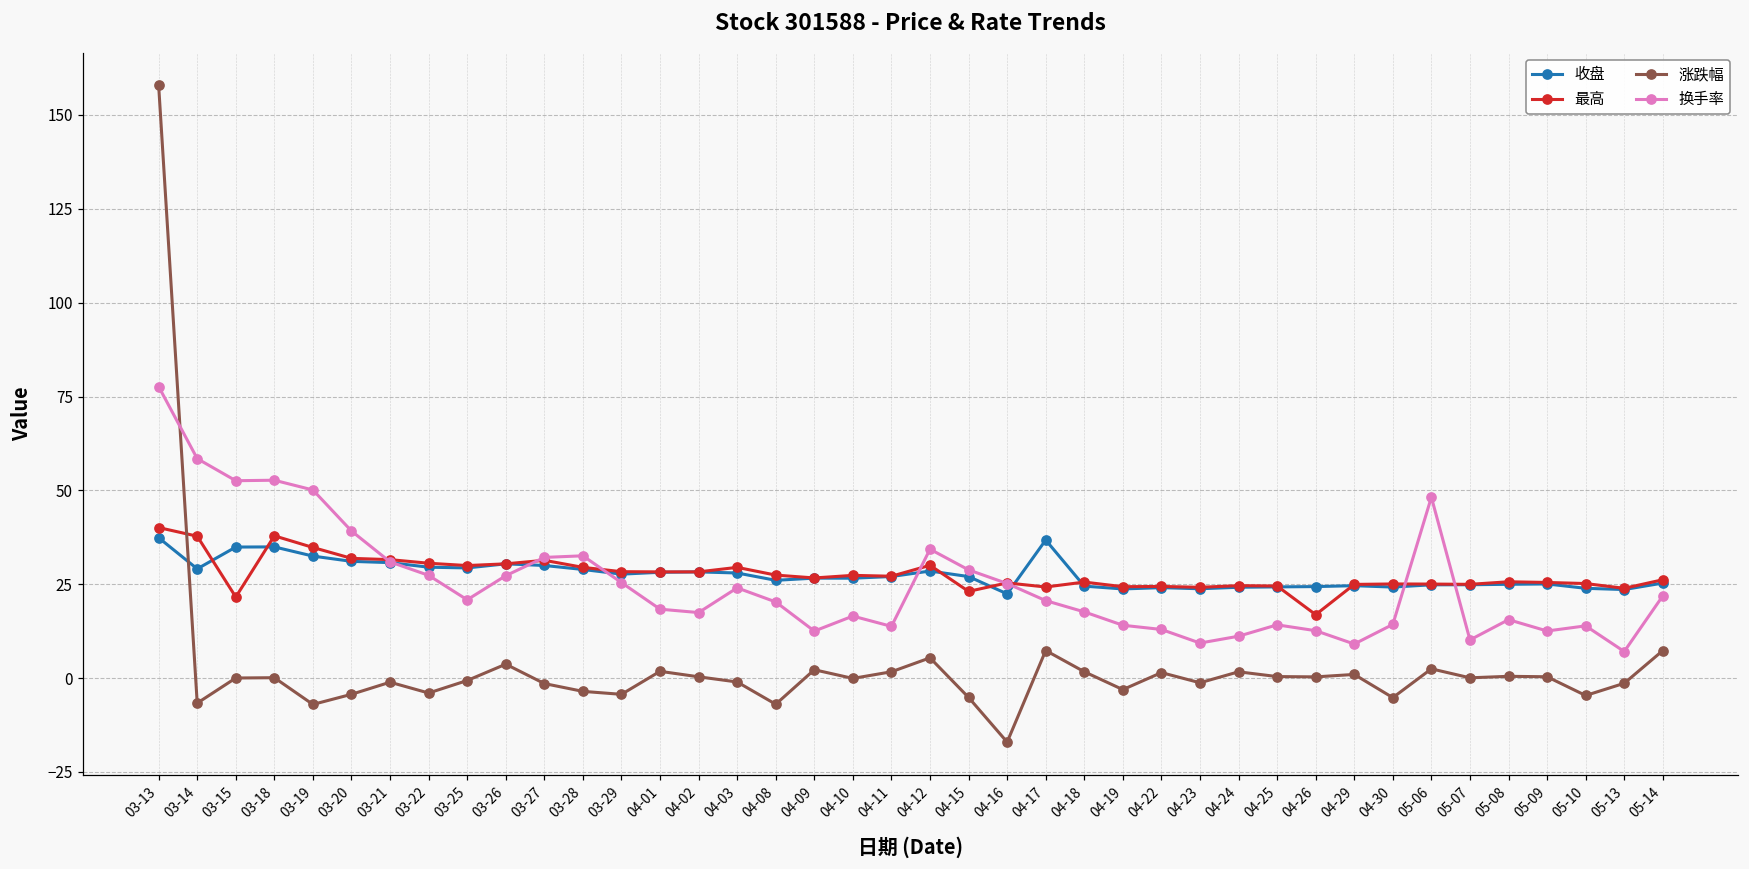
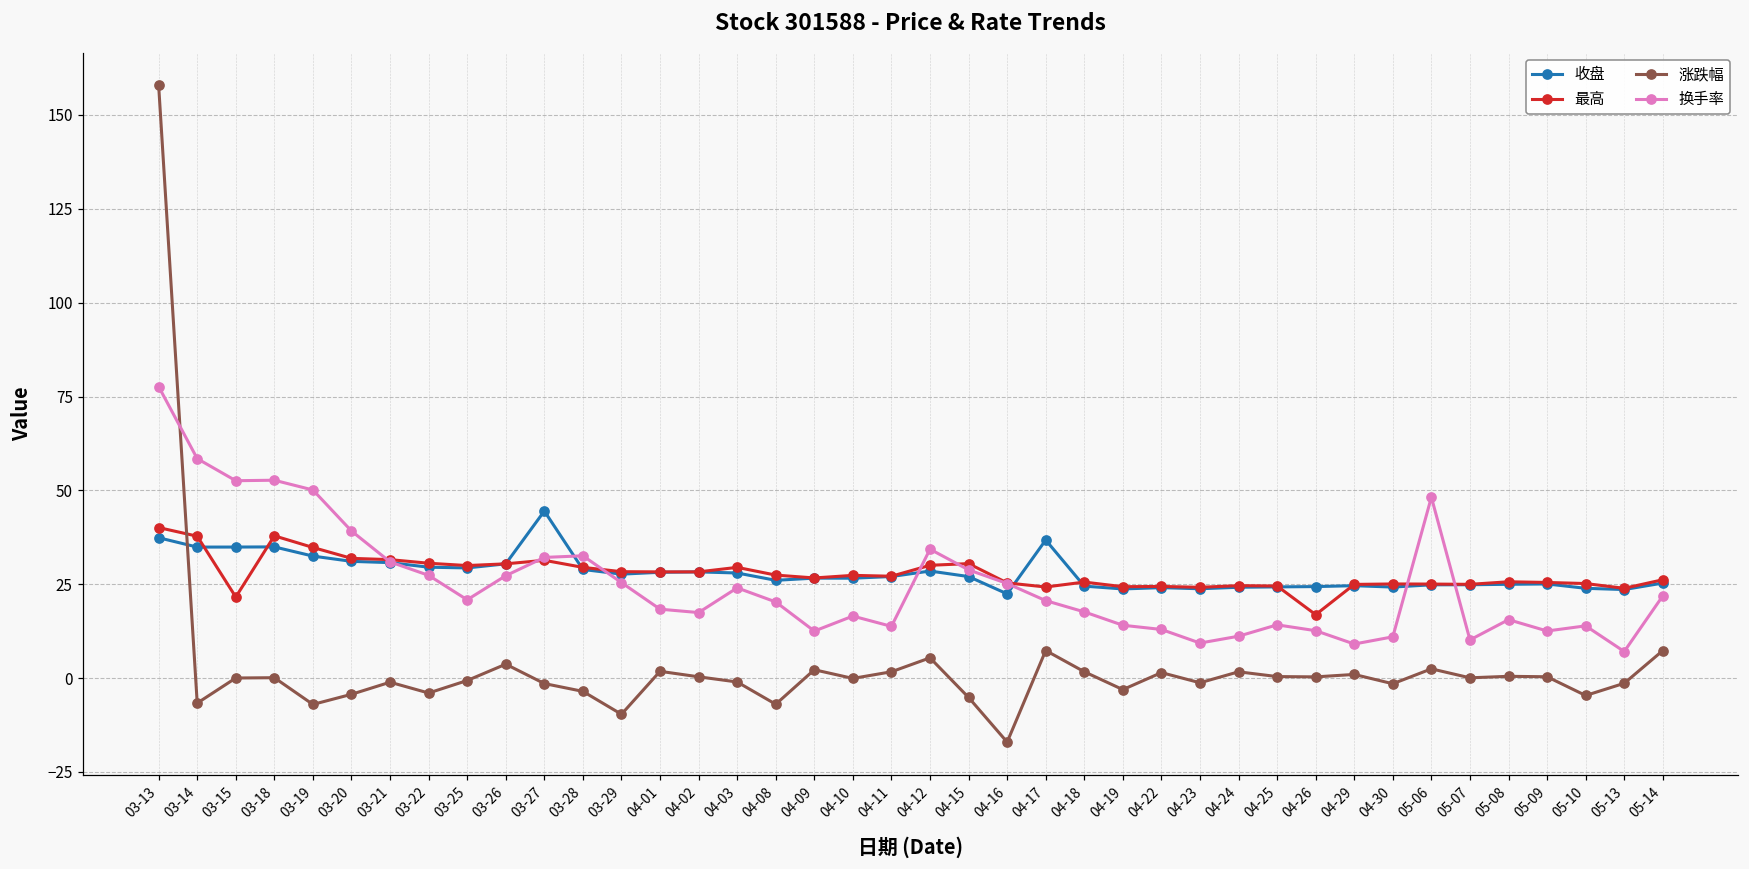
收盘, 03-14: 29 -> 35
收盘, 03-27: 30 -> 45
涨跌幅, 03-29: -4 -> -10
最高, 04-15: 23 -> 31
涨跌幅, 04-30: -5 -> -2
换手率, 04-30: 14 -> 11
